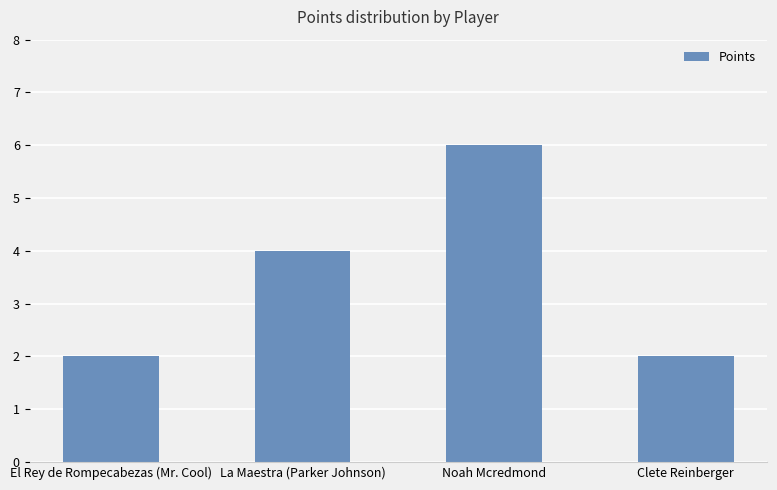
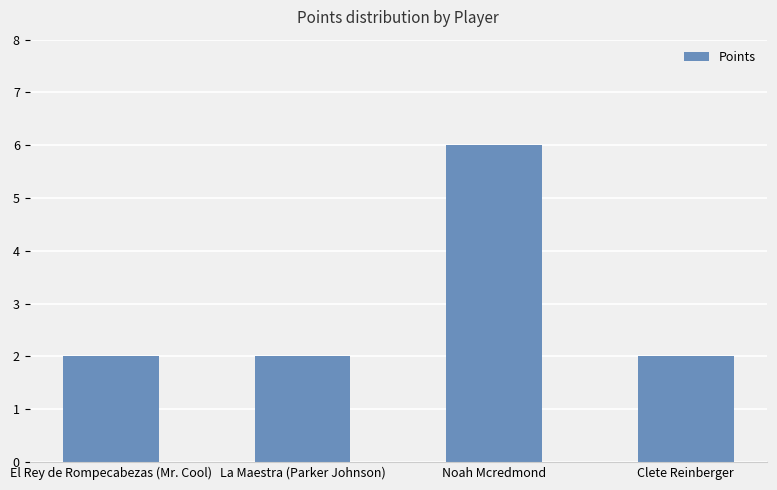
La Maestra (Parker Johnson): 4 -> 2
